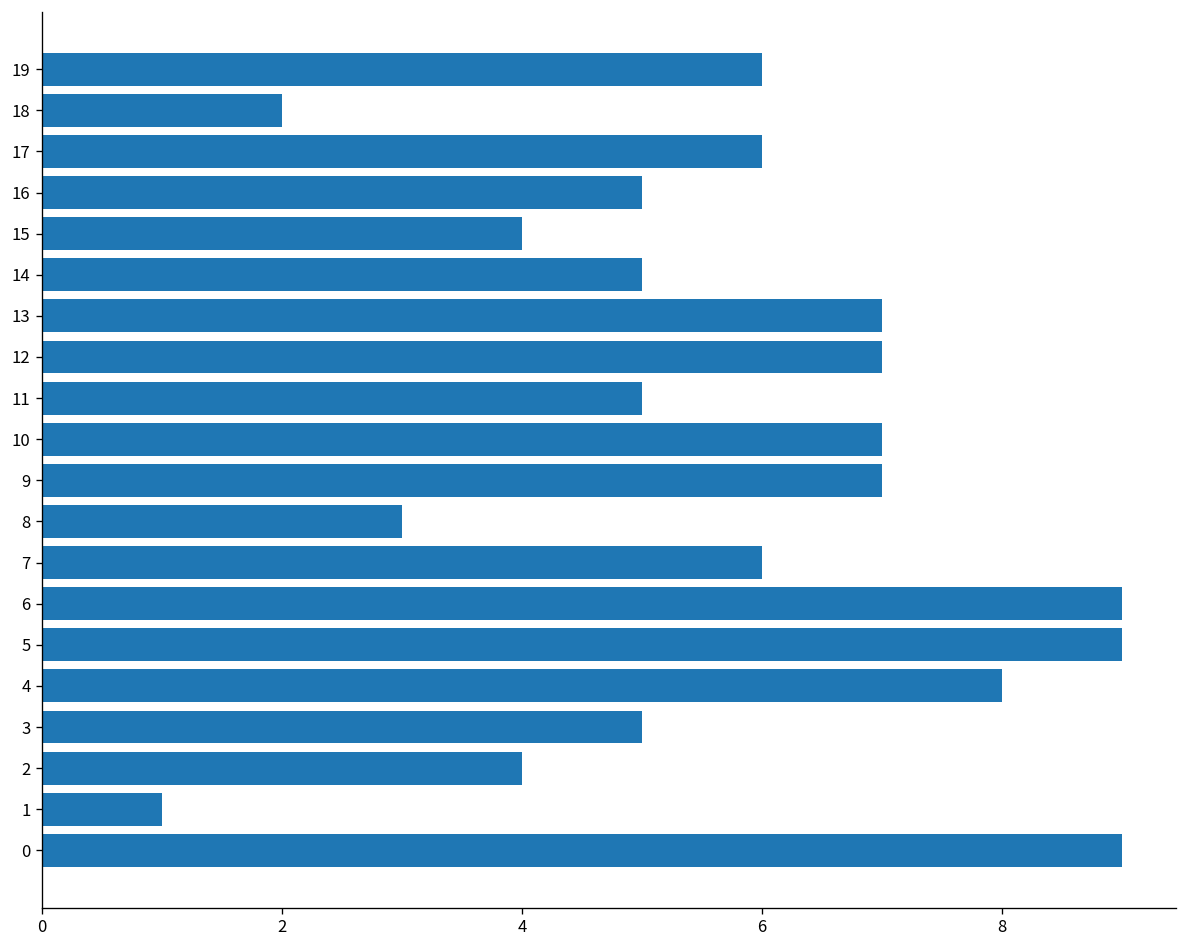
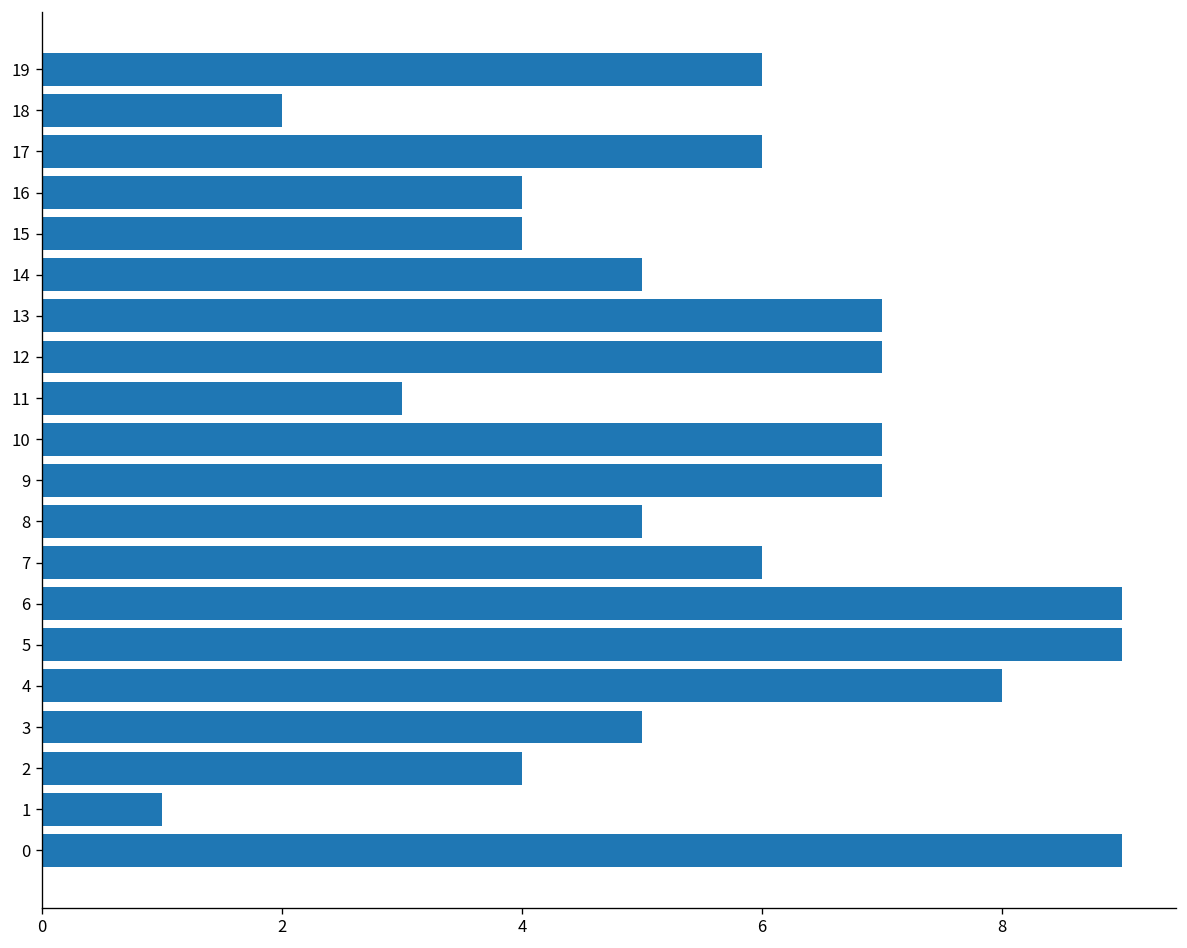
16: 5 -> 4
11: 5 -> 3
8: 3 -> 5
